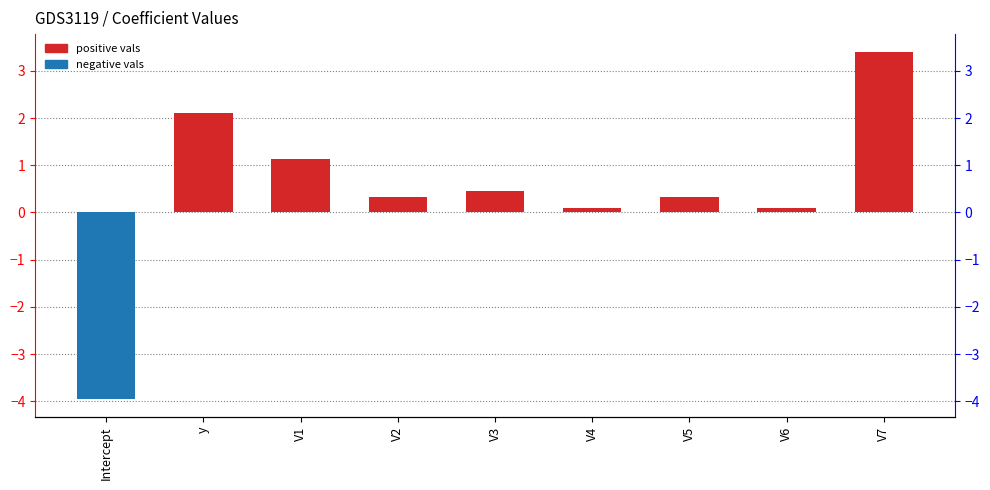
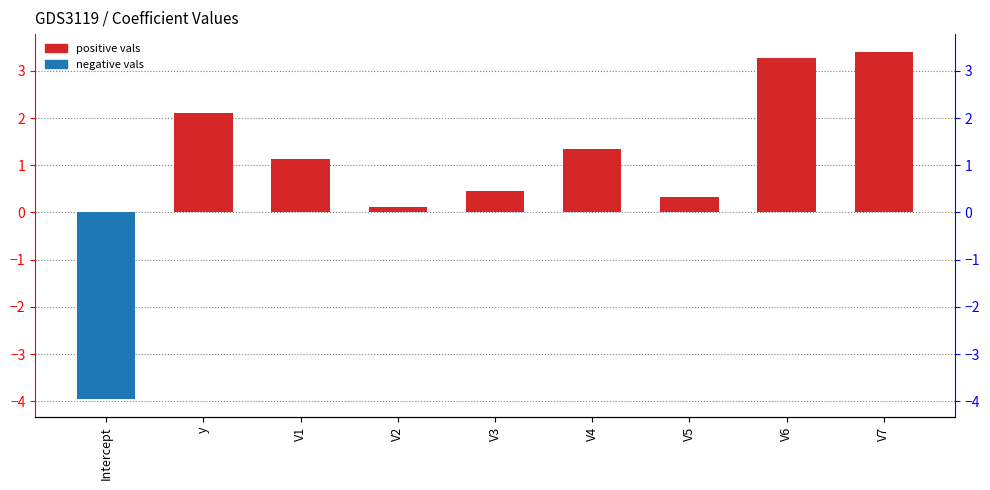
positive vals, V2: 0.3 -> 0.1
positive vals, V4: 0.1 -> 1.3
positive vals, V6: 0.1 -> 3.3
